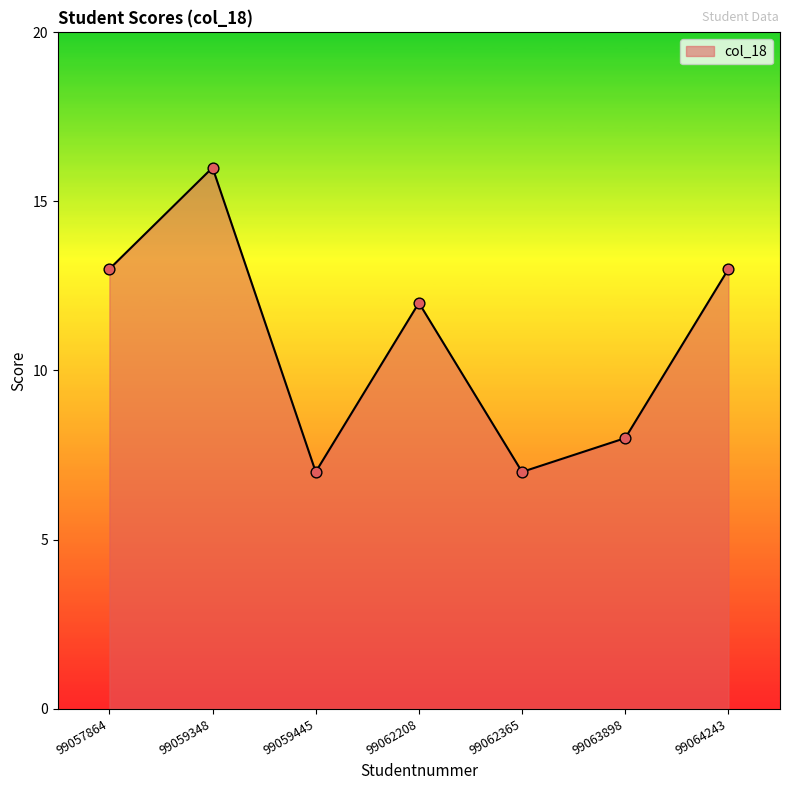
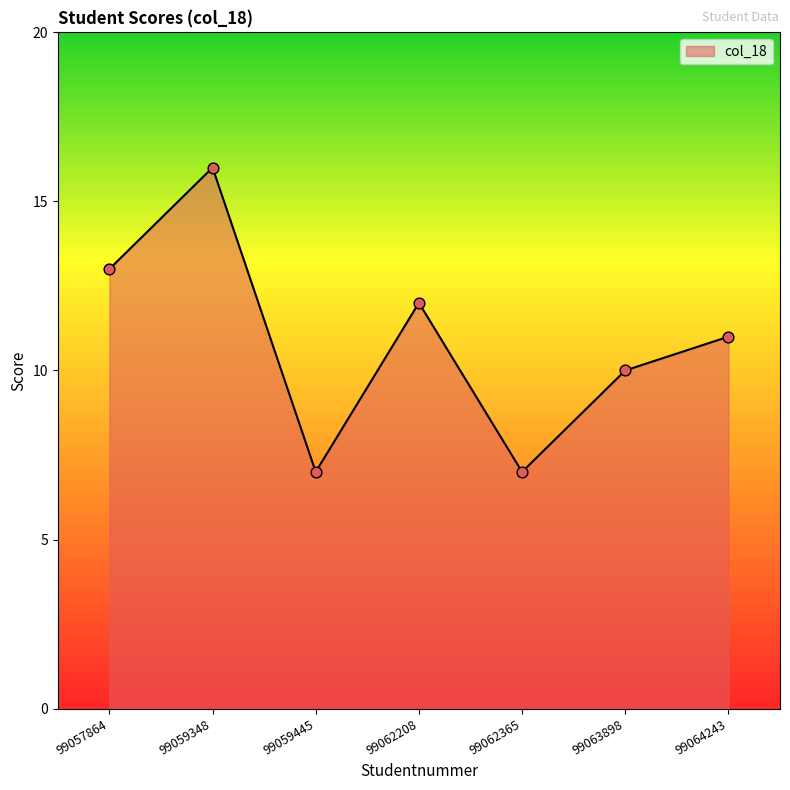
99063898: 8 -> 10
99064243: 13 -> 11
